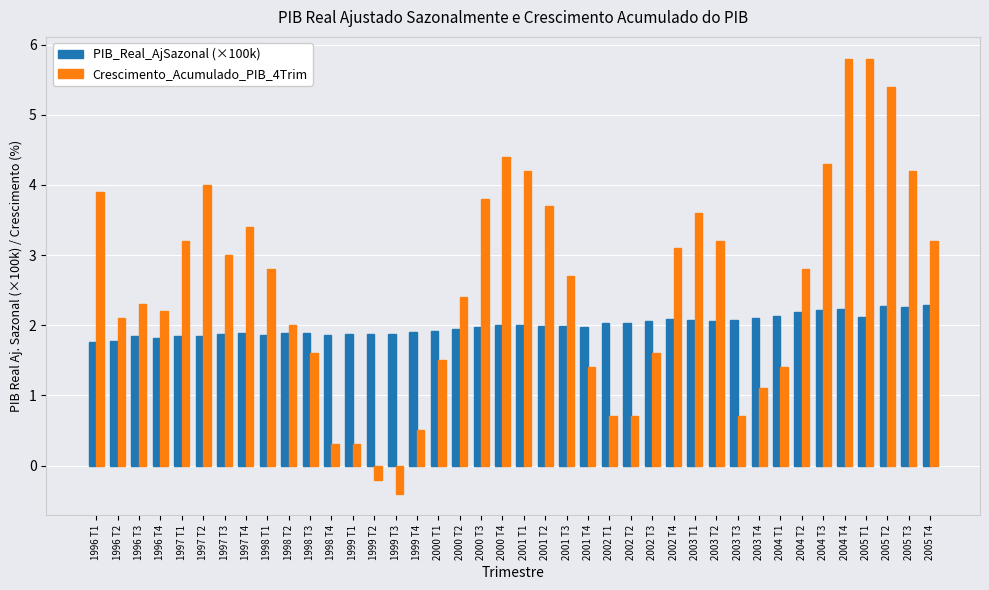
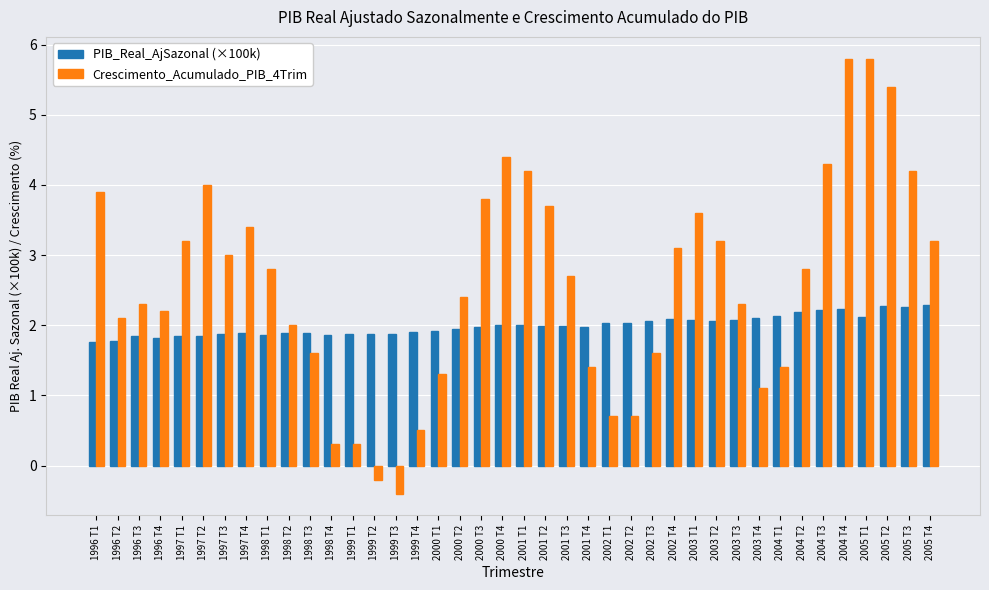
Crescimento_Acumulado_PIB_4Trim, 2000 T1: 1.5 -> 1.3
Crescimento_Acumulado_PIB_4Trim, 2003 T3: 0.7 -> 2.3
